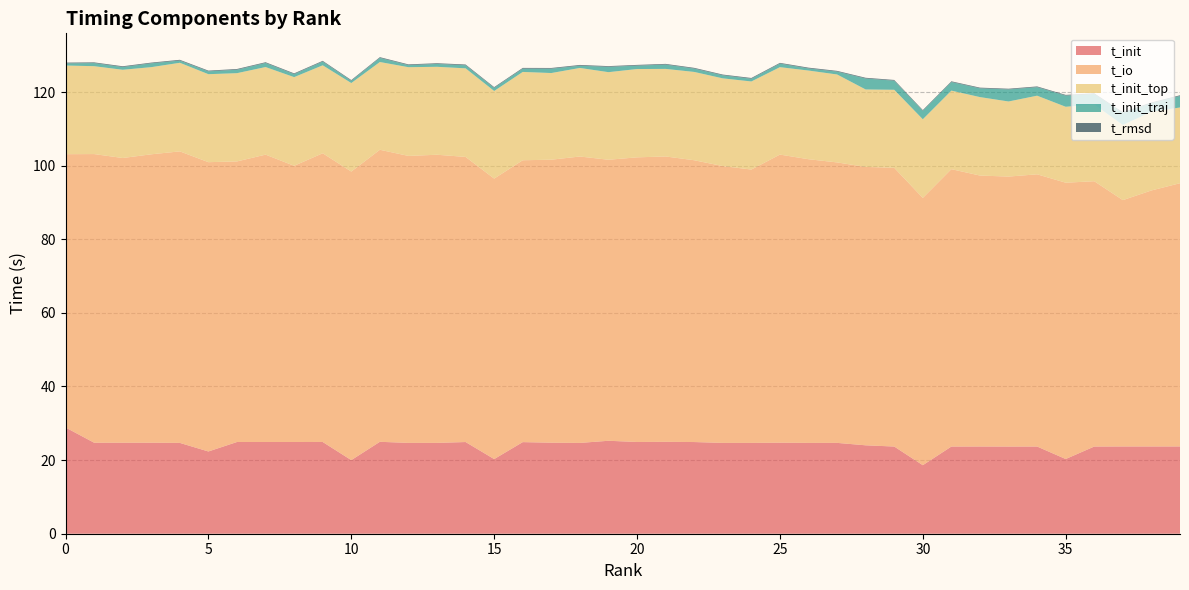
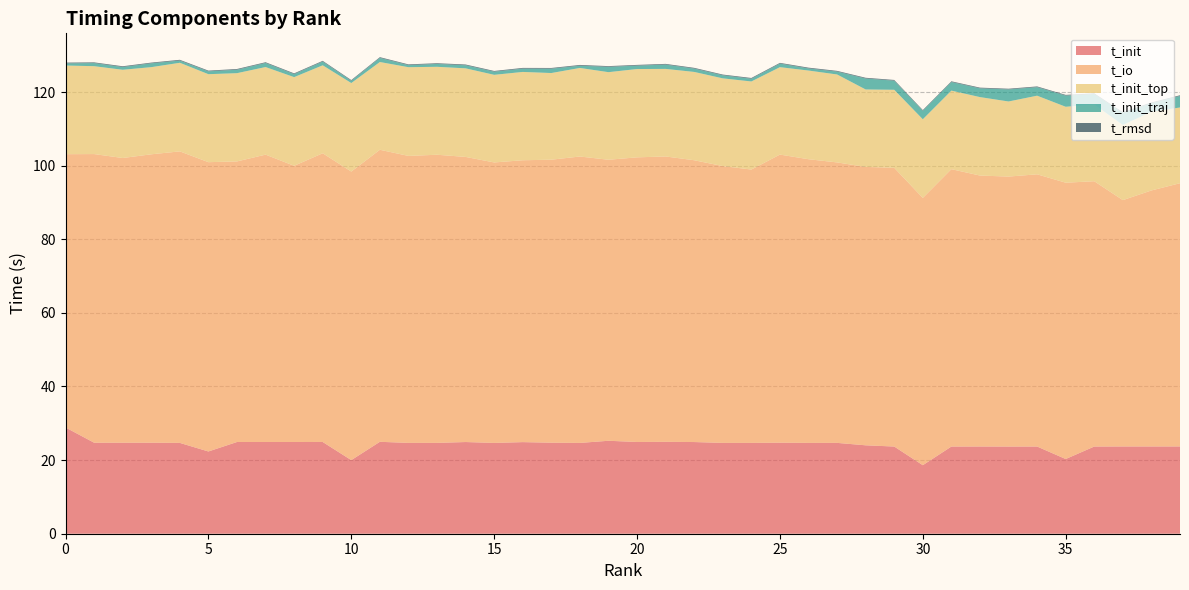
t_init, 15: 20 -> 25
